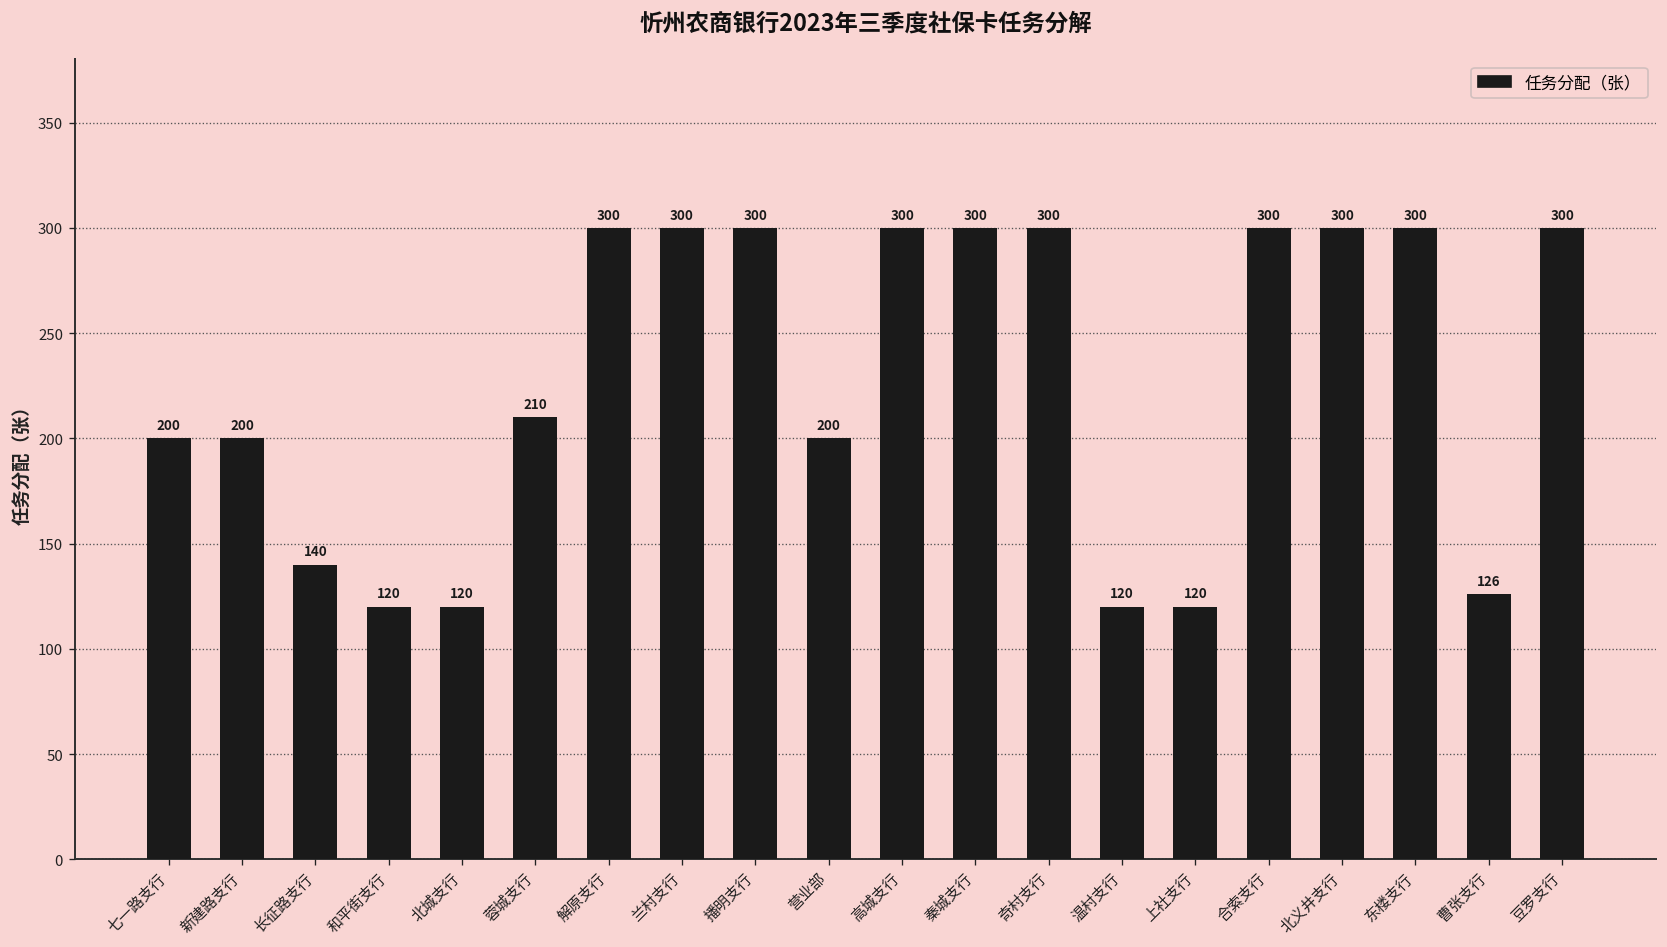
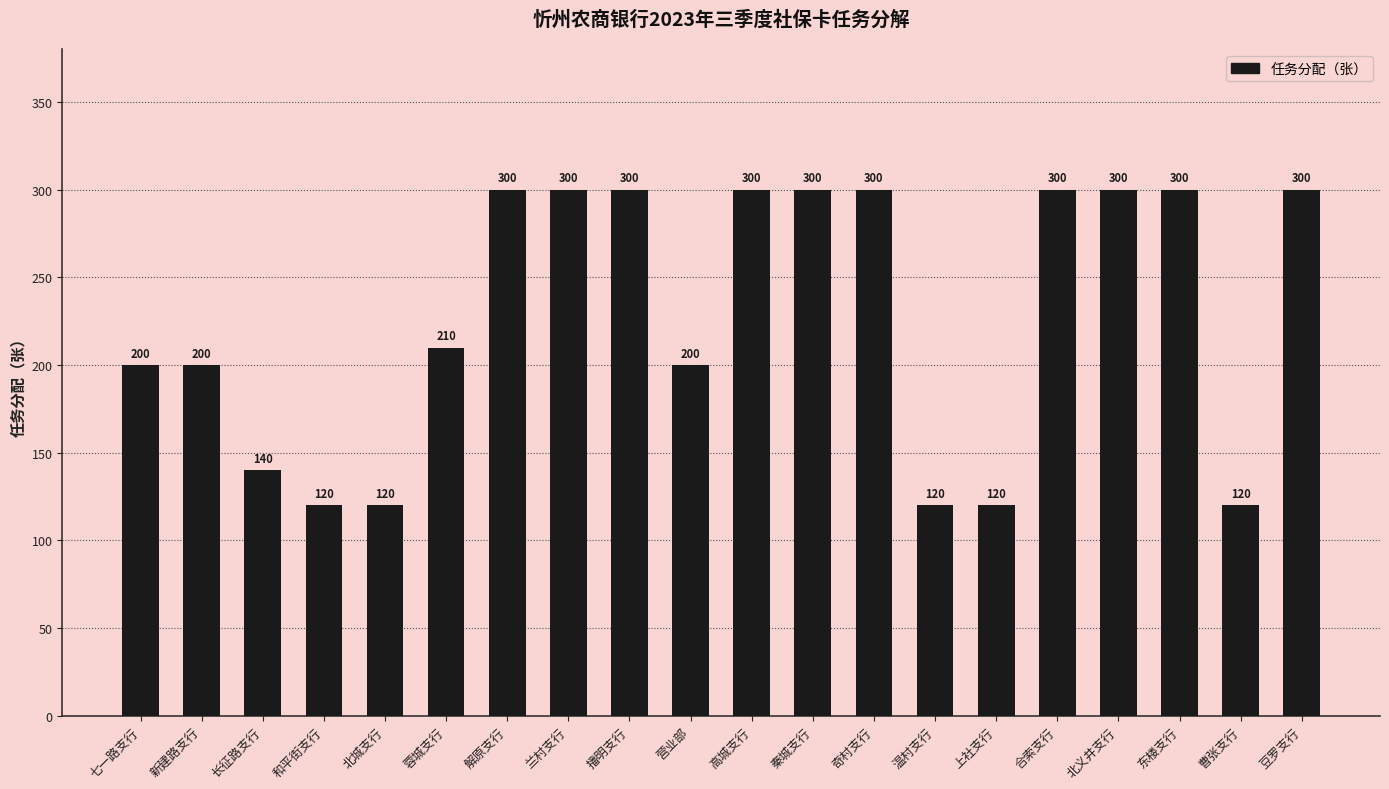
曹张支行: 126 -> 120
